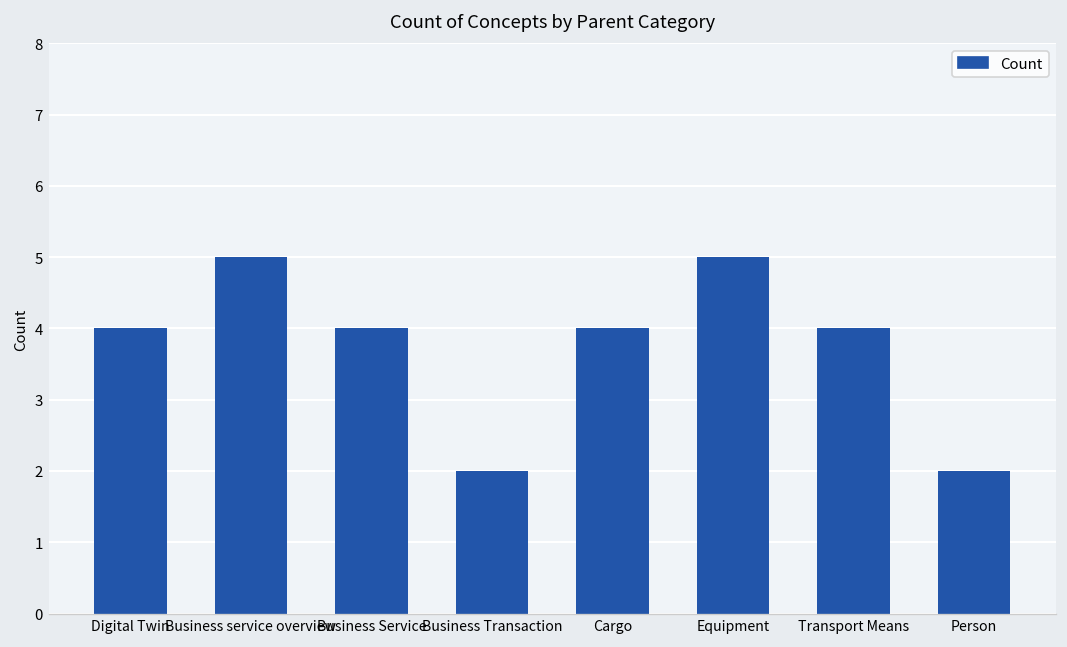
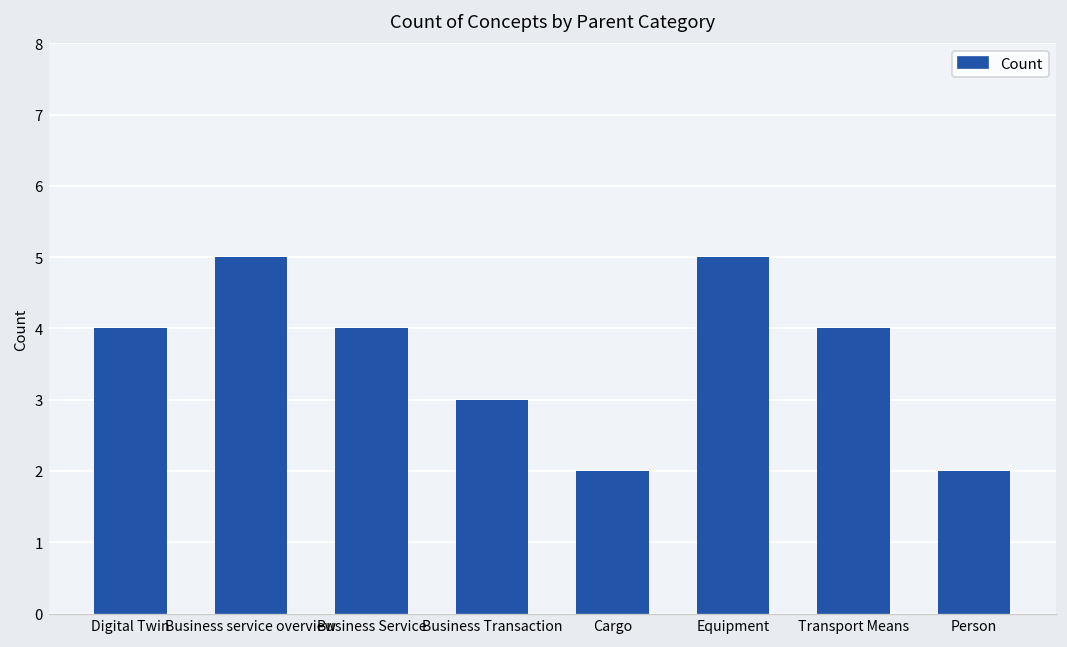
Business Transaction: 2 -> 3
Cargo: 4 -> 2
